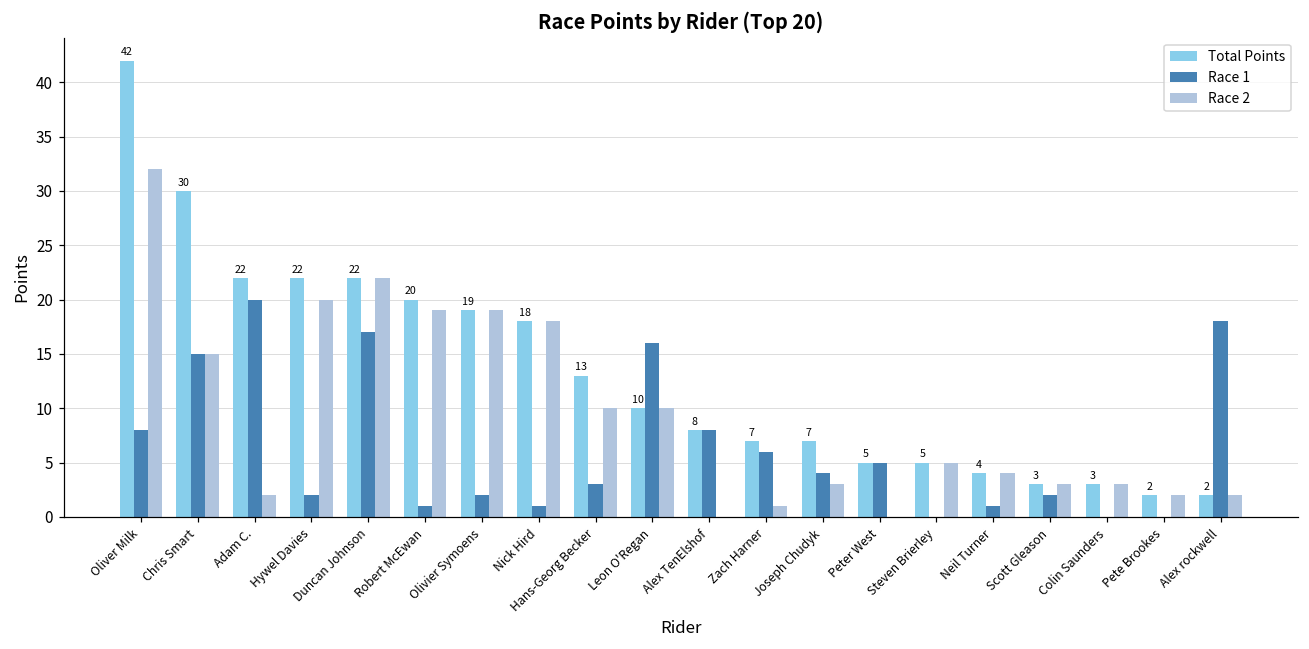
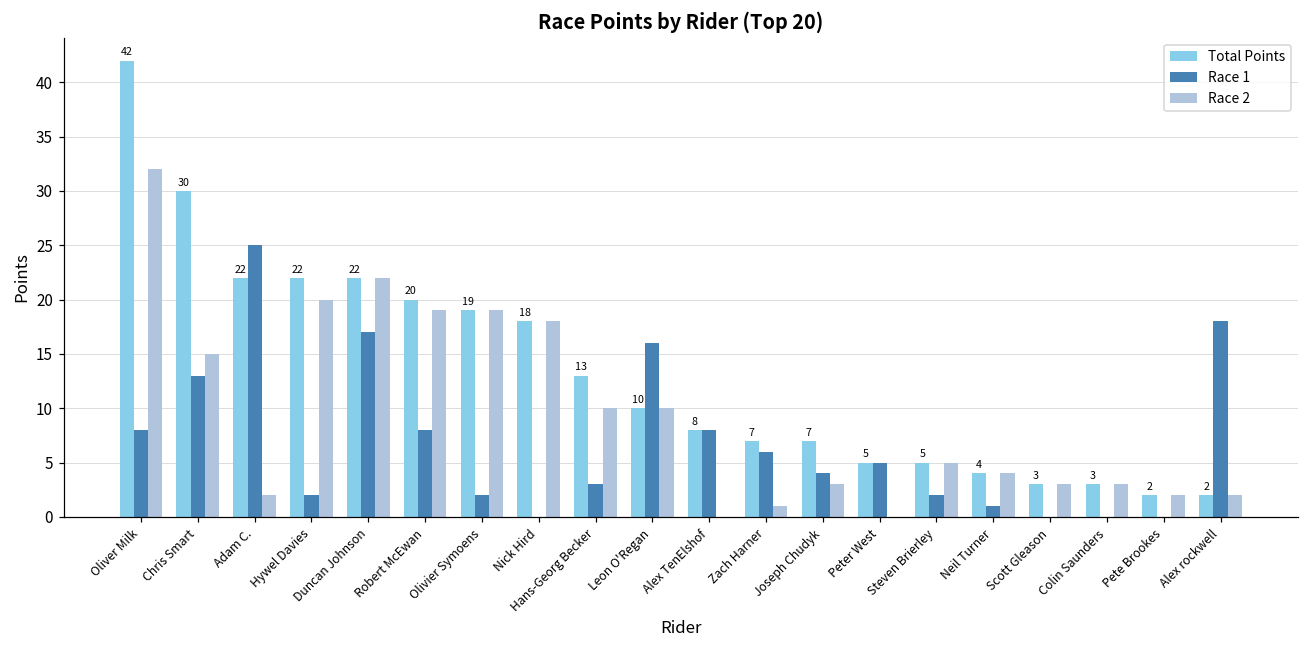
Race 1, Chris Smart: 15 -> 13
Race 1, Adam C.: 20 -> 25
Race 1, Robert McEwan: 1 -> 8
Race 1, Nick Hird: 1 -> 0
Race 1, Steven Brierley: 0 -> 2
Race 1, Scott Gleason: 2 -> 0
